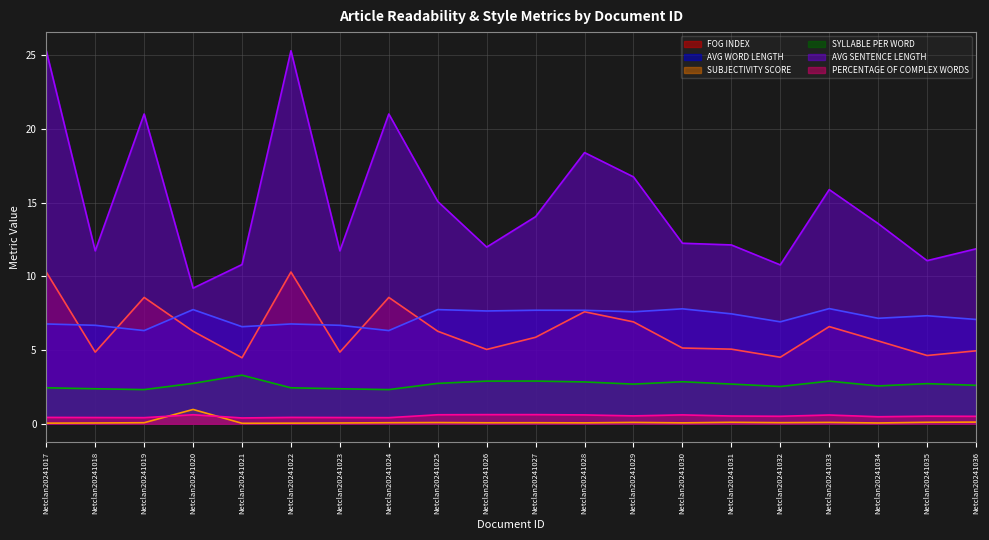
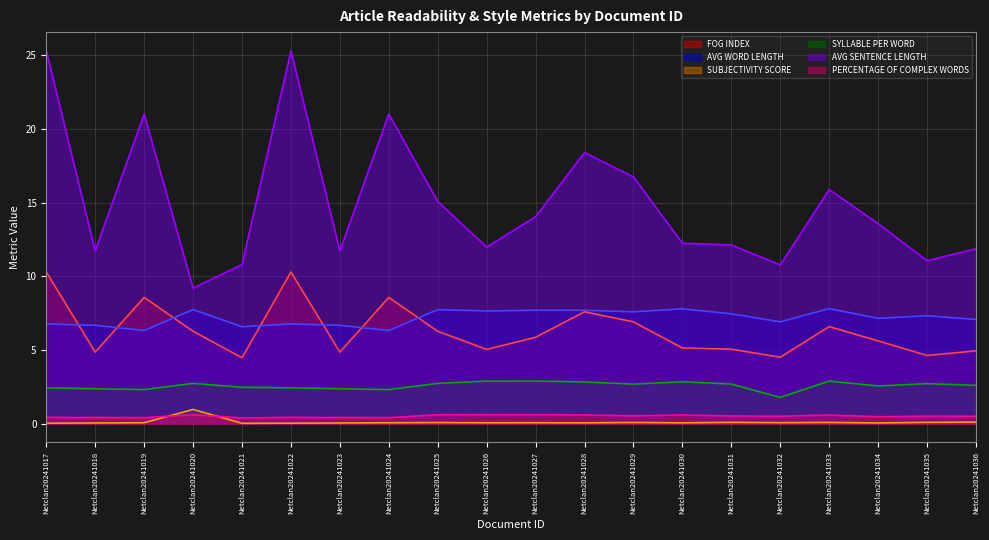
SYLLABLE PER WORD, Netclan20241021: 3.3 -> 2.5
SYLLABLE PER WORD, Netclan20241032: 2.5 -> 1.8
